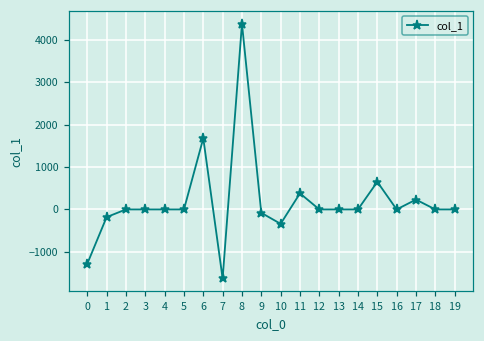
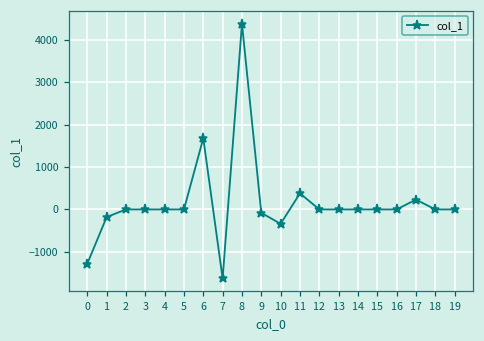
15: 700 -> 0
